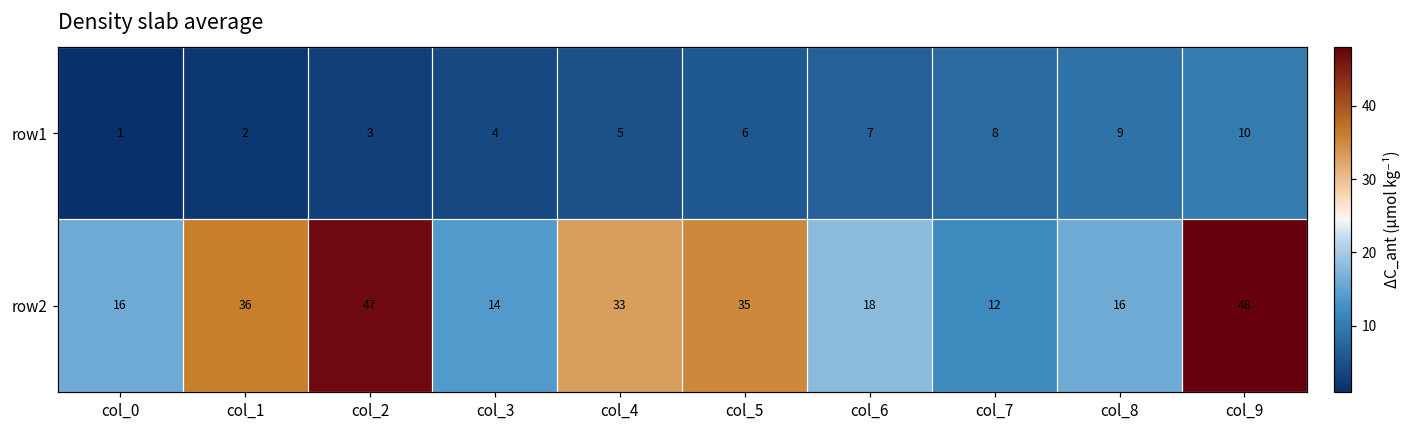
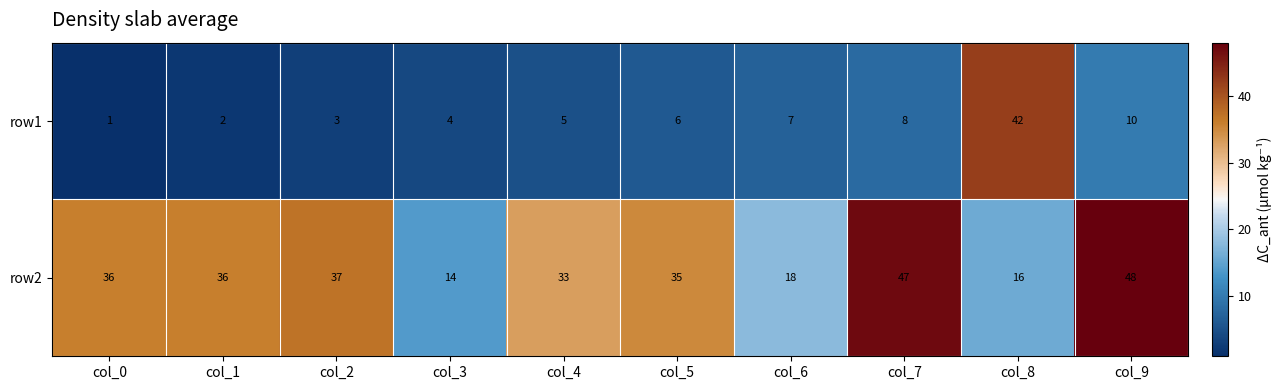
row1, col_8: 9 -> 42
row2, col_0: 16 -> 36
row2, col_2: 47 -> 37
row2, col_7: 12 -> 47
